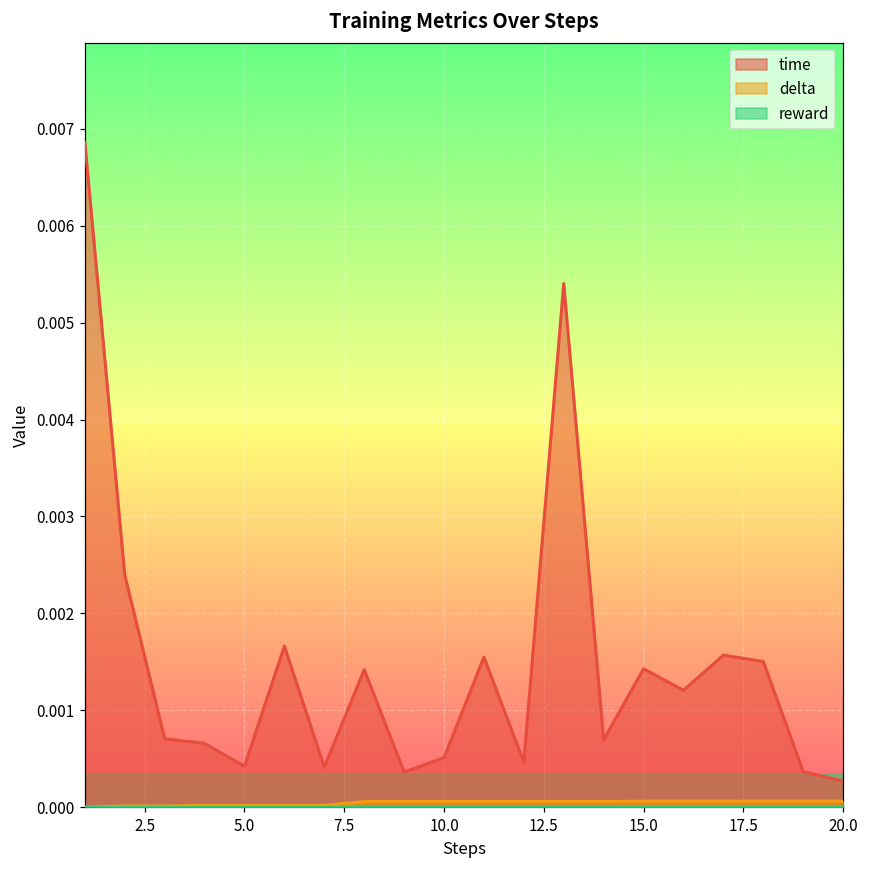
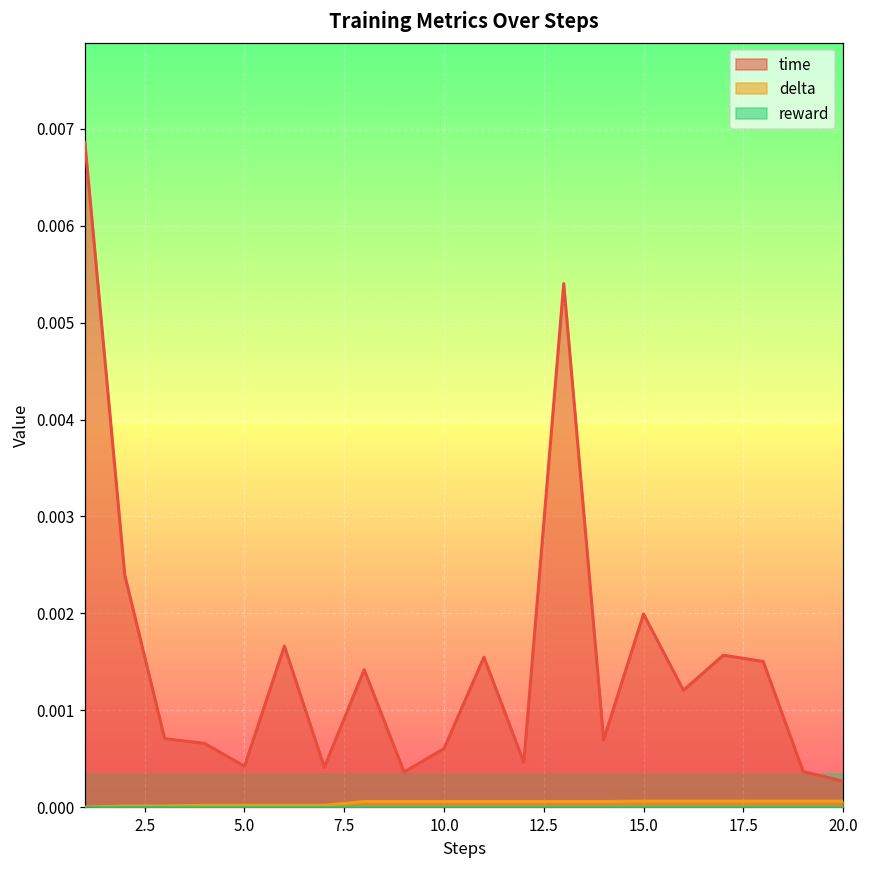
time, 10.0: 0.0005 -> 0.0006
time, 15.0: 0.0014 -> 0.0020
